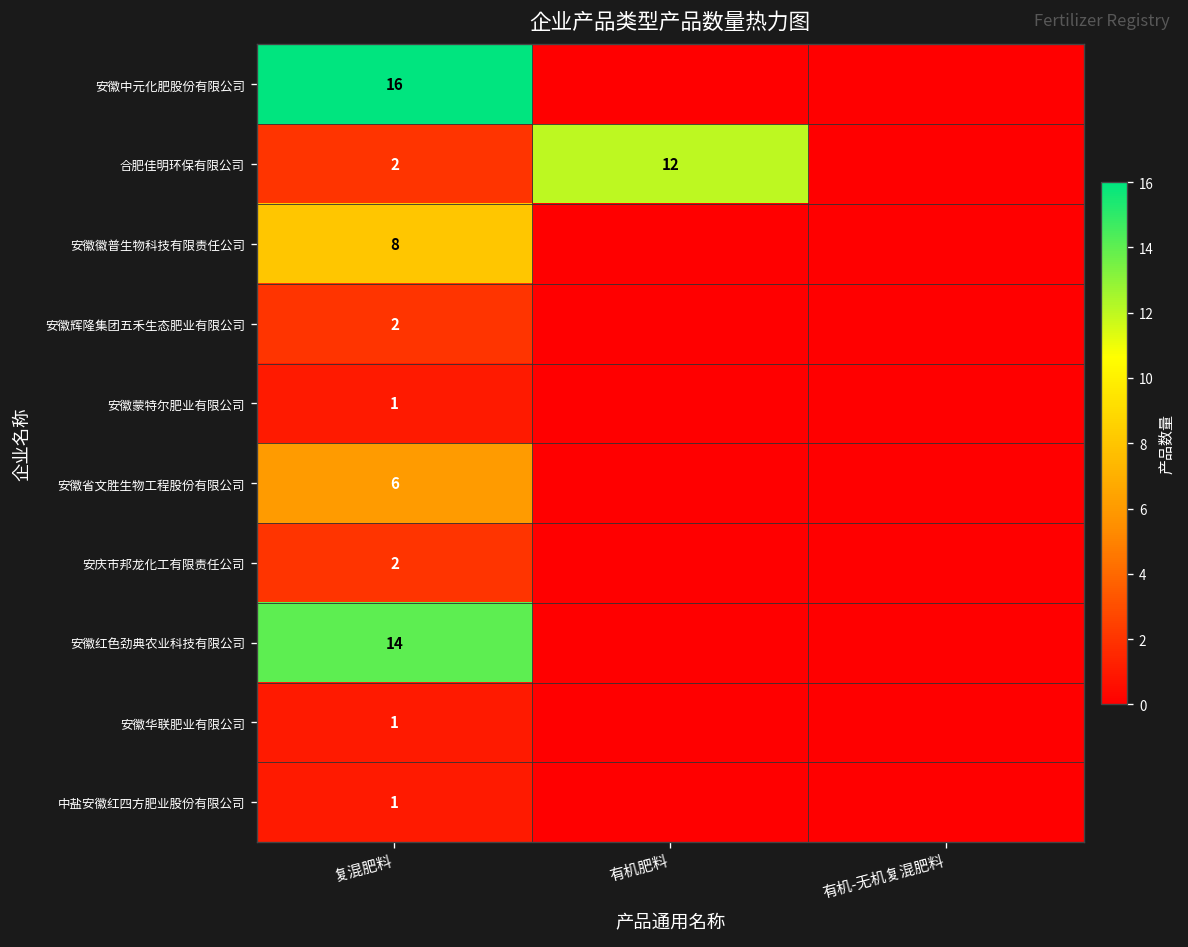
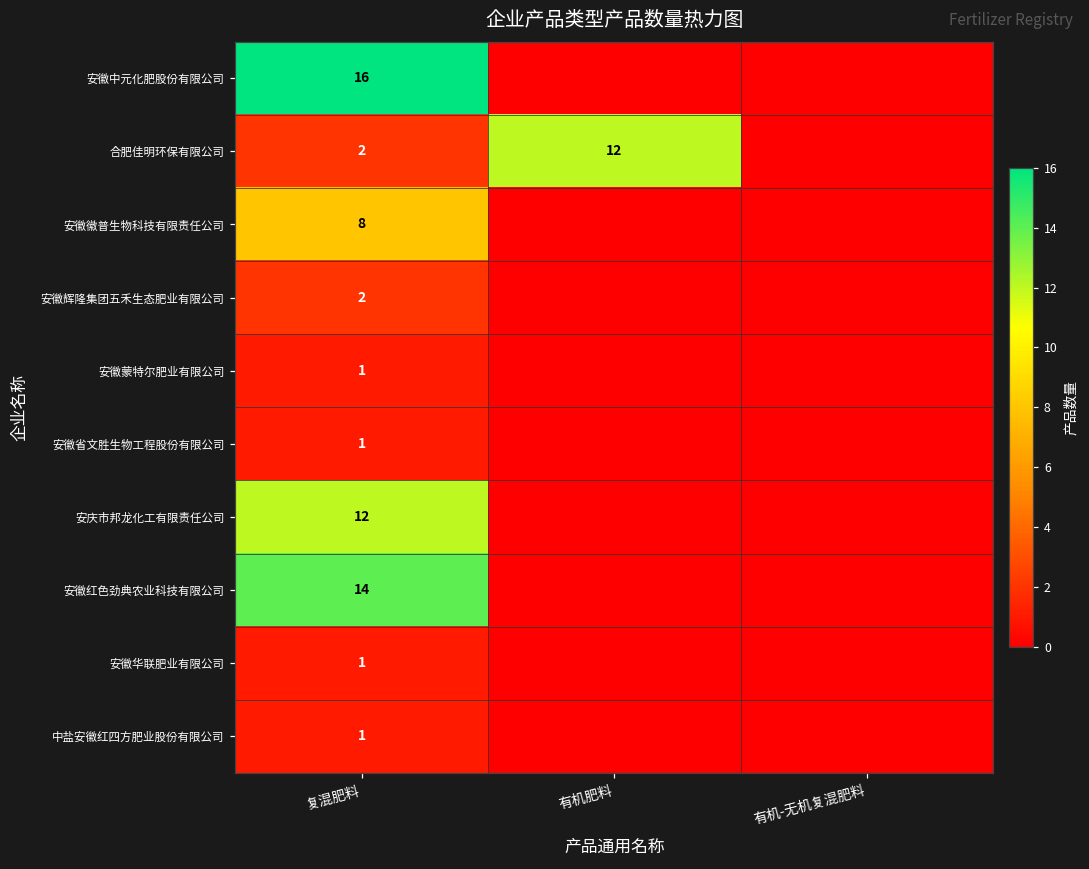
安徽省文胜生物工程股份有限公司, 复混肥料: 6 -> 1
安庆市邦龙化工有限责任公司, 复混肥料: 2 -> 12
